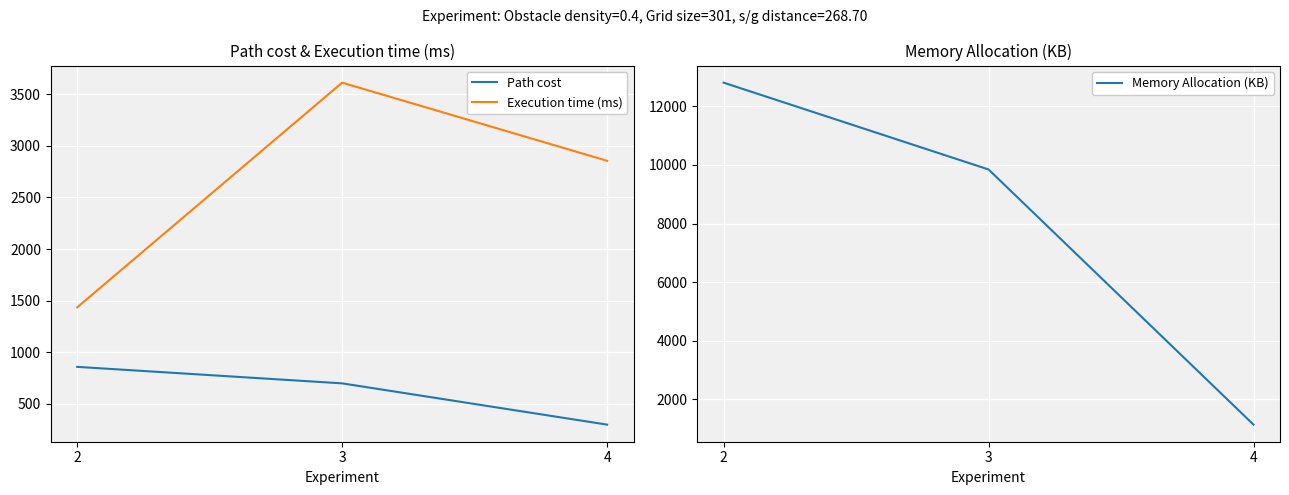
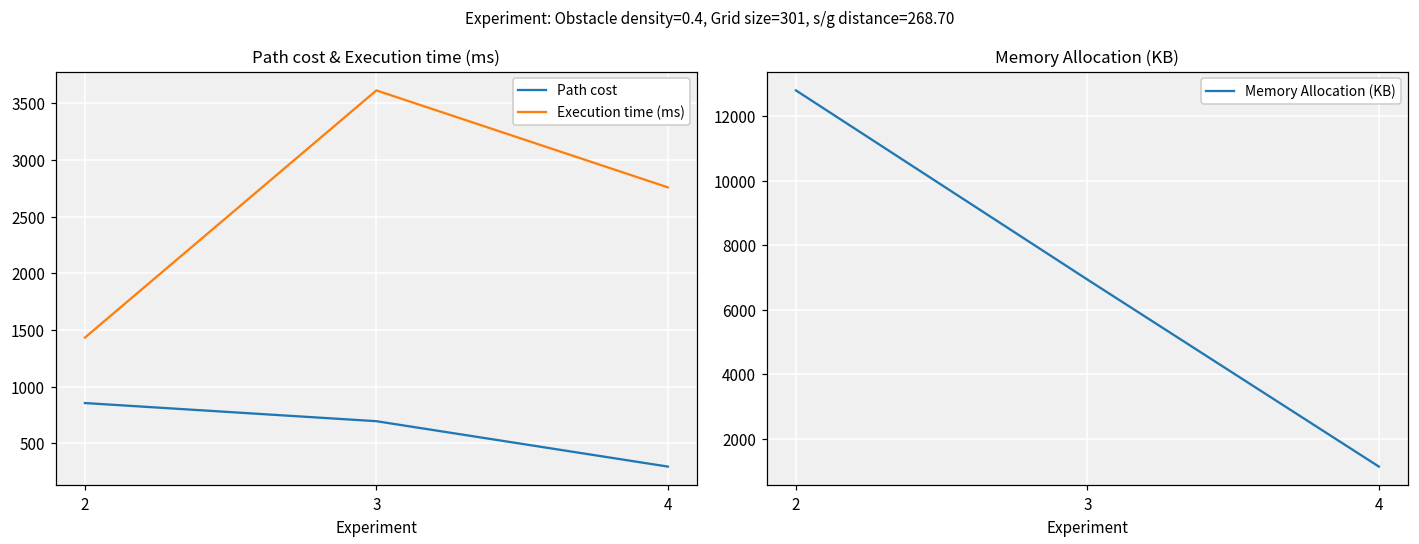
Path cost & Execution time (ms), Execution time (ms), 4: 2860 -> 2760
Memory Allocation (KB), 3: 9800 -> 6900
